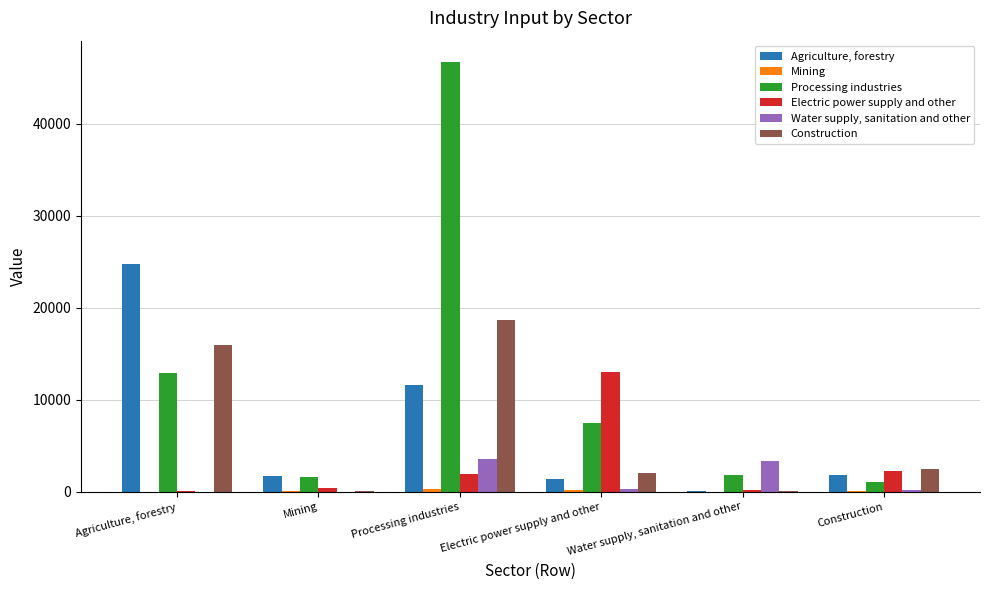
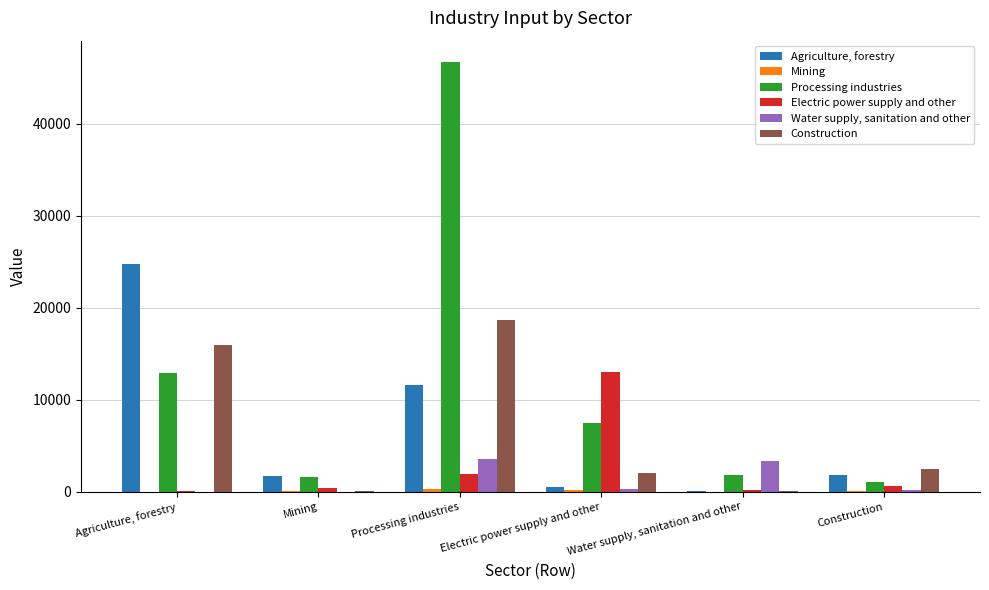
Agriculture, forestry, Electric power supply and other: 1400 -> 500
Electric power supply and other, Construction: 2000 -> 1000
